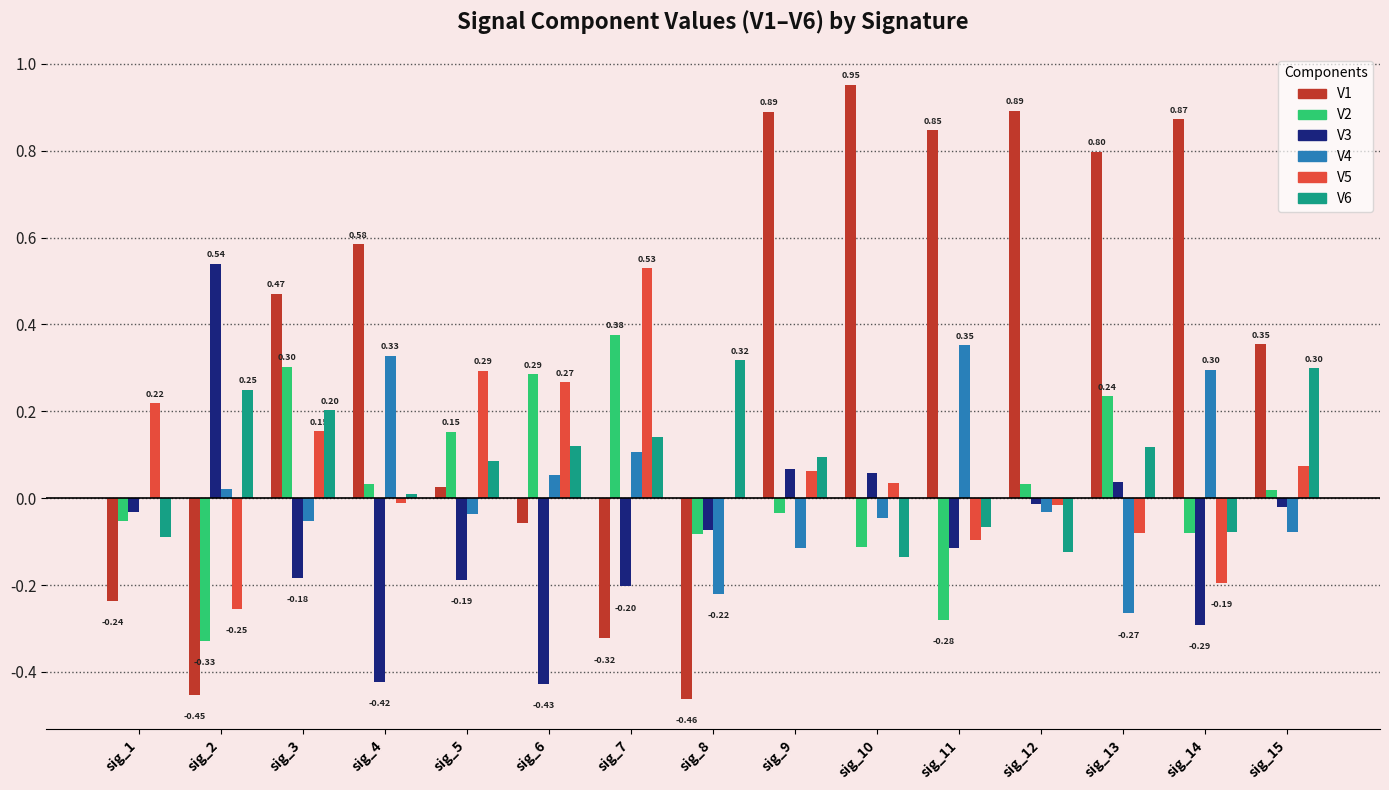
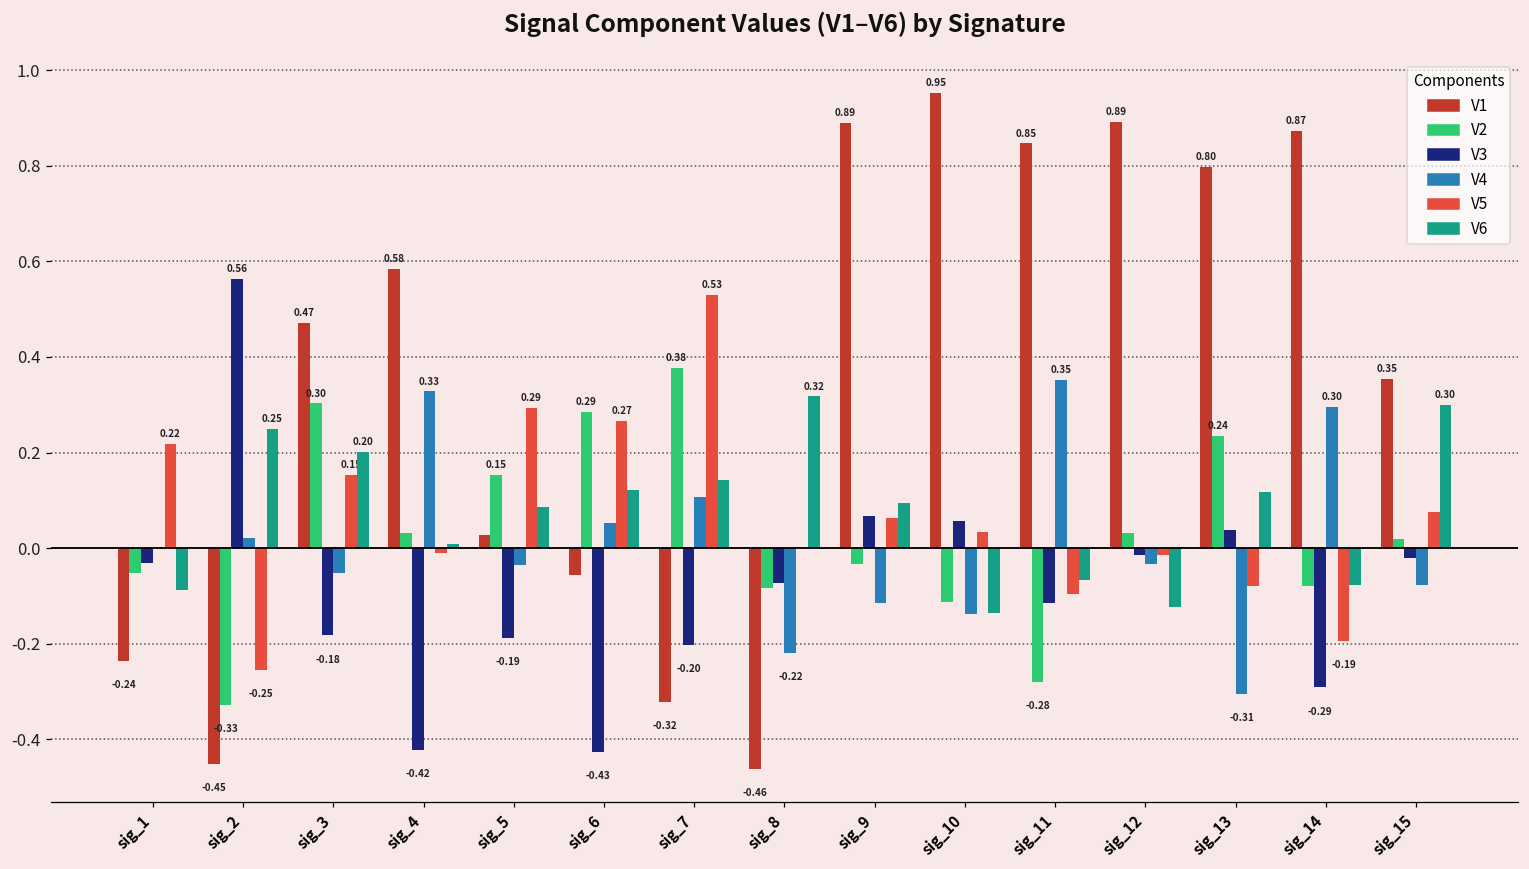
V3, sig_2: 0.54 -> 0.56
V4, sig_10: -0.05 -> -0.14
V4, sig_13: -0.27 -> -0.31
